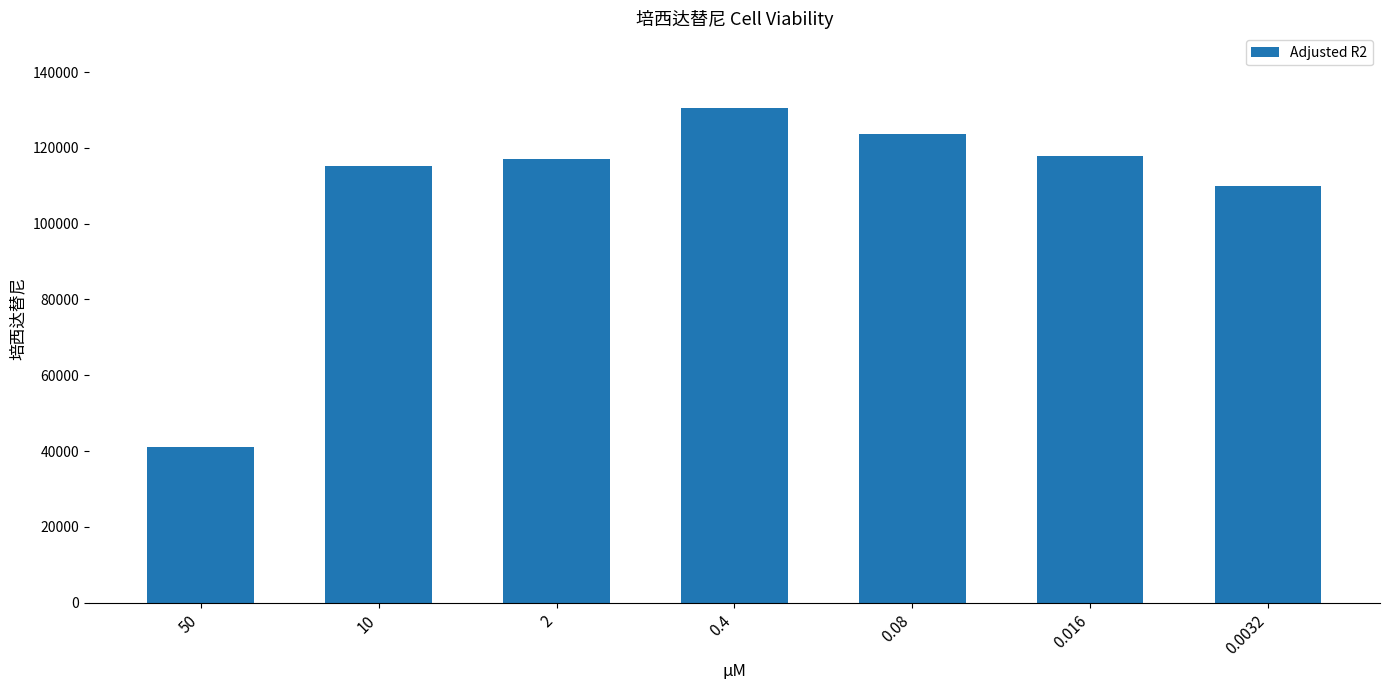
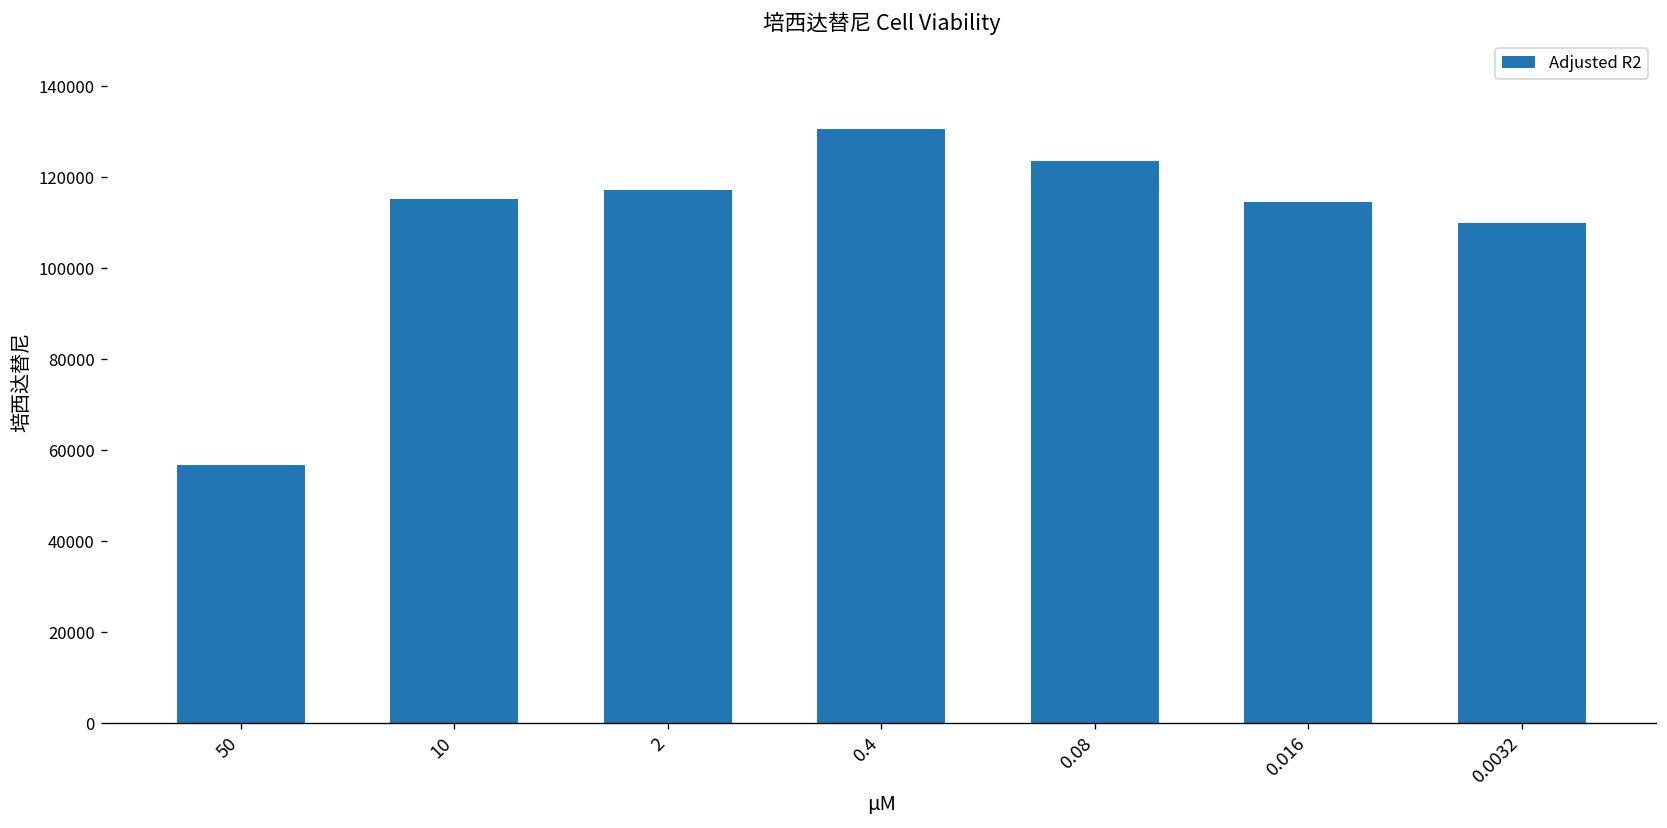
50: 41000 -> 57000
0.016: 118000 -> 115000
